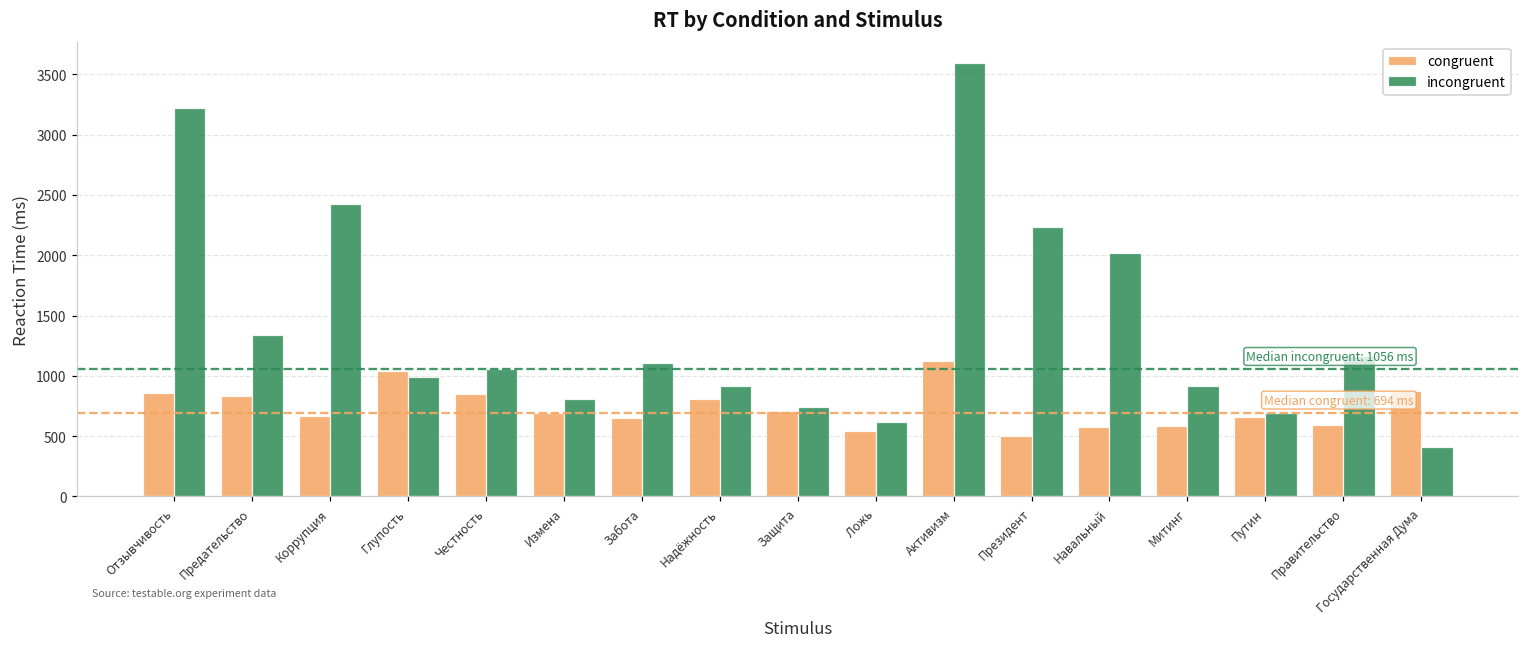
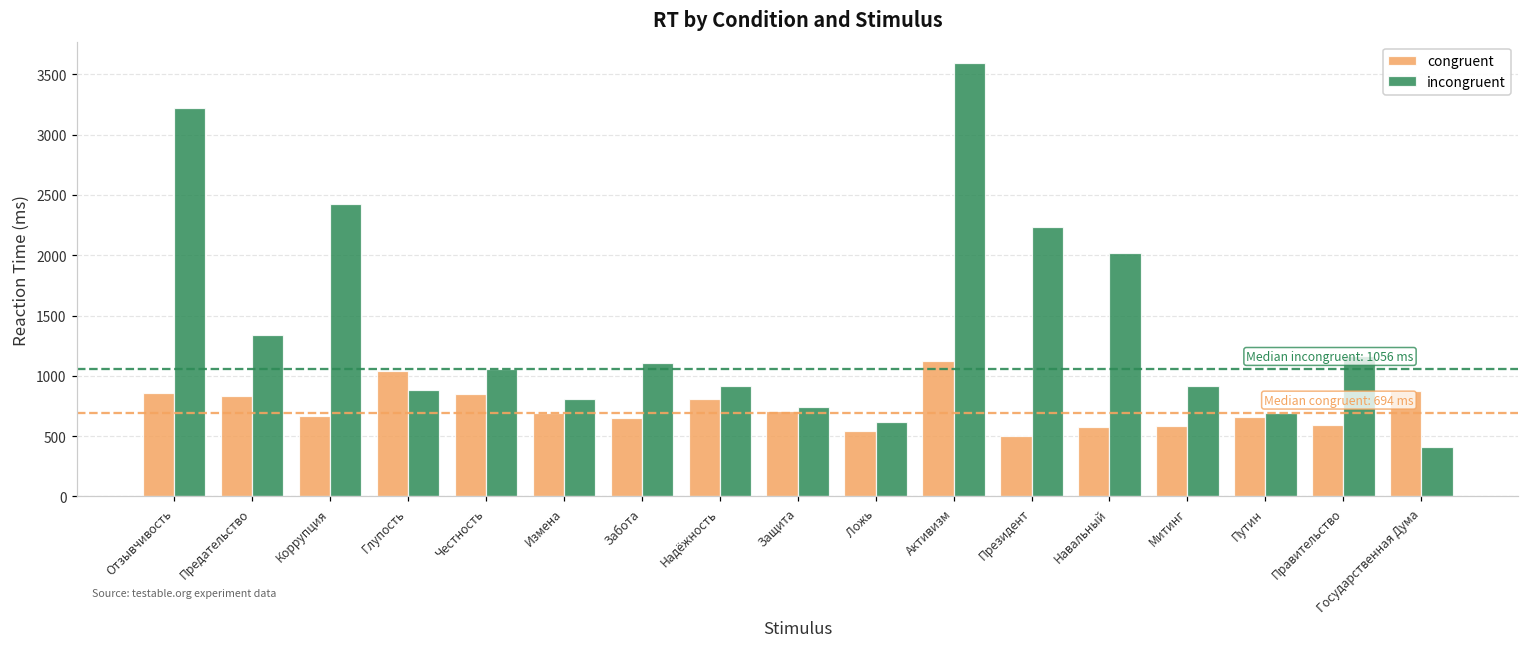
incongruent, Глупость: 990 -> 890
